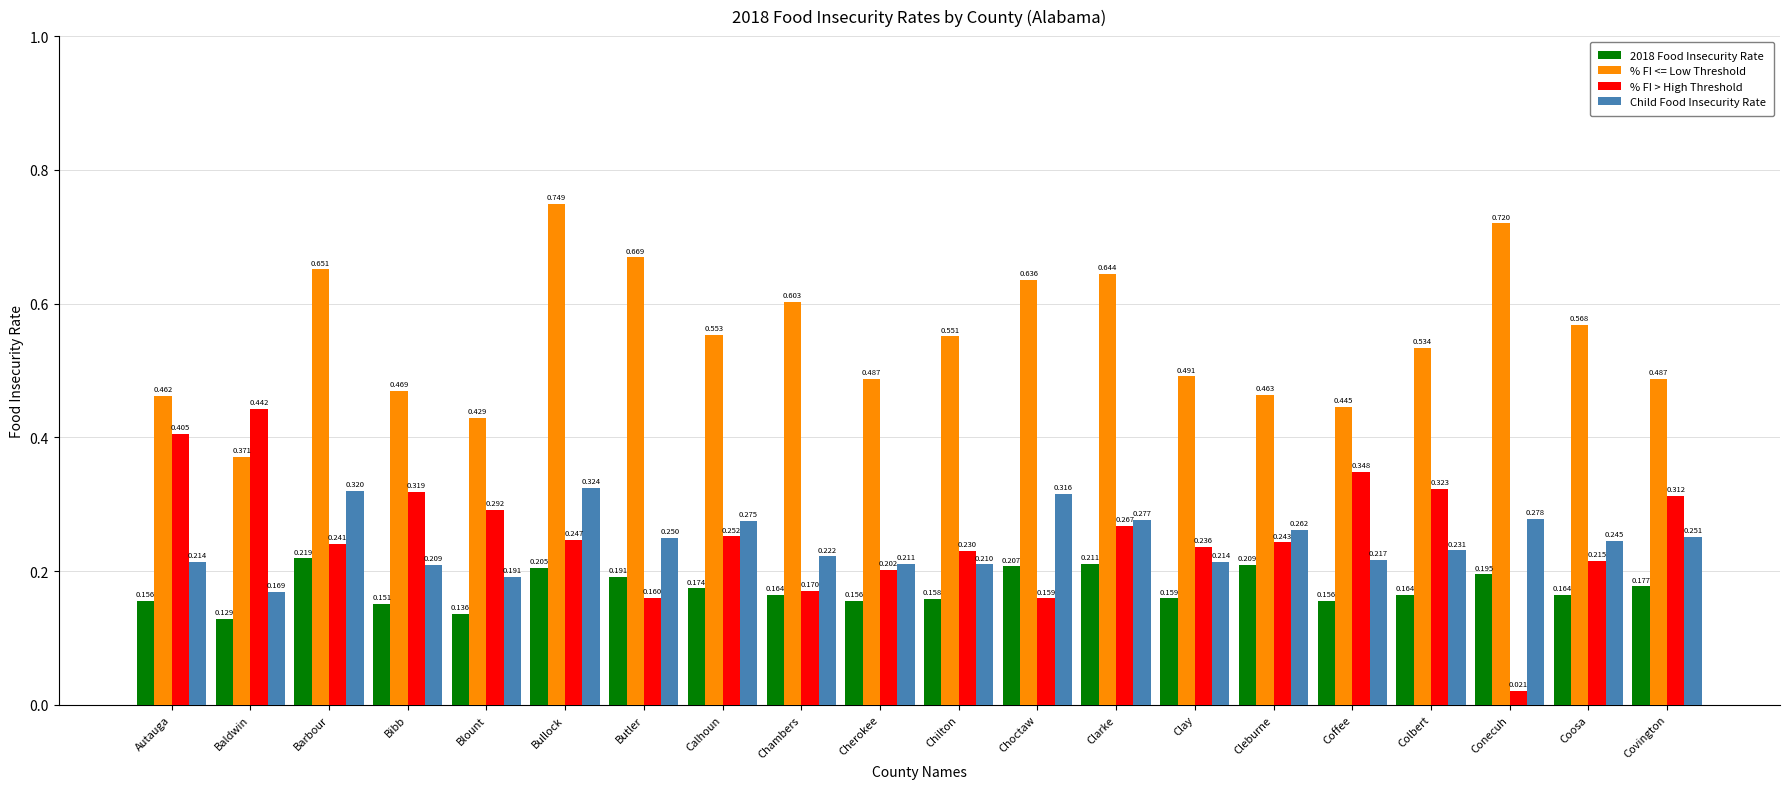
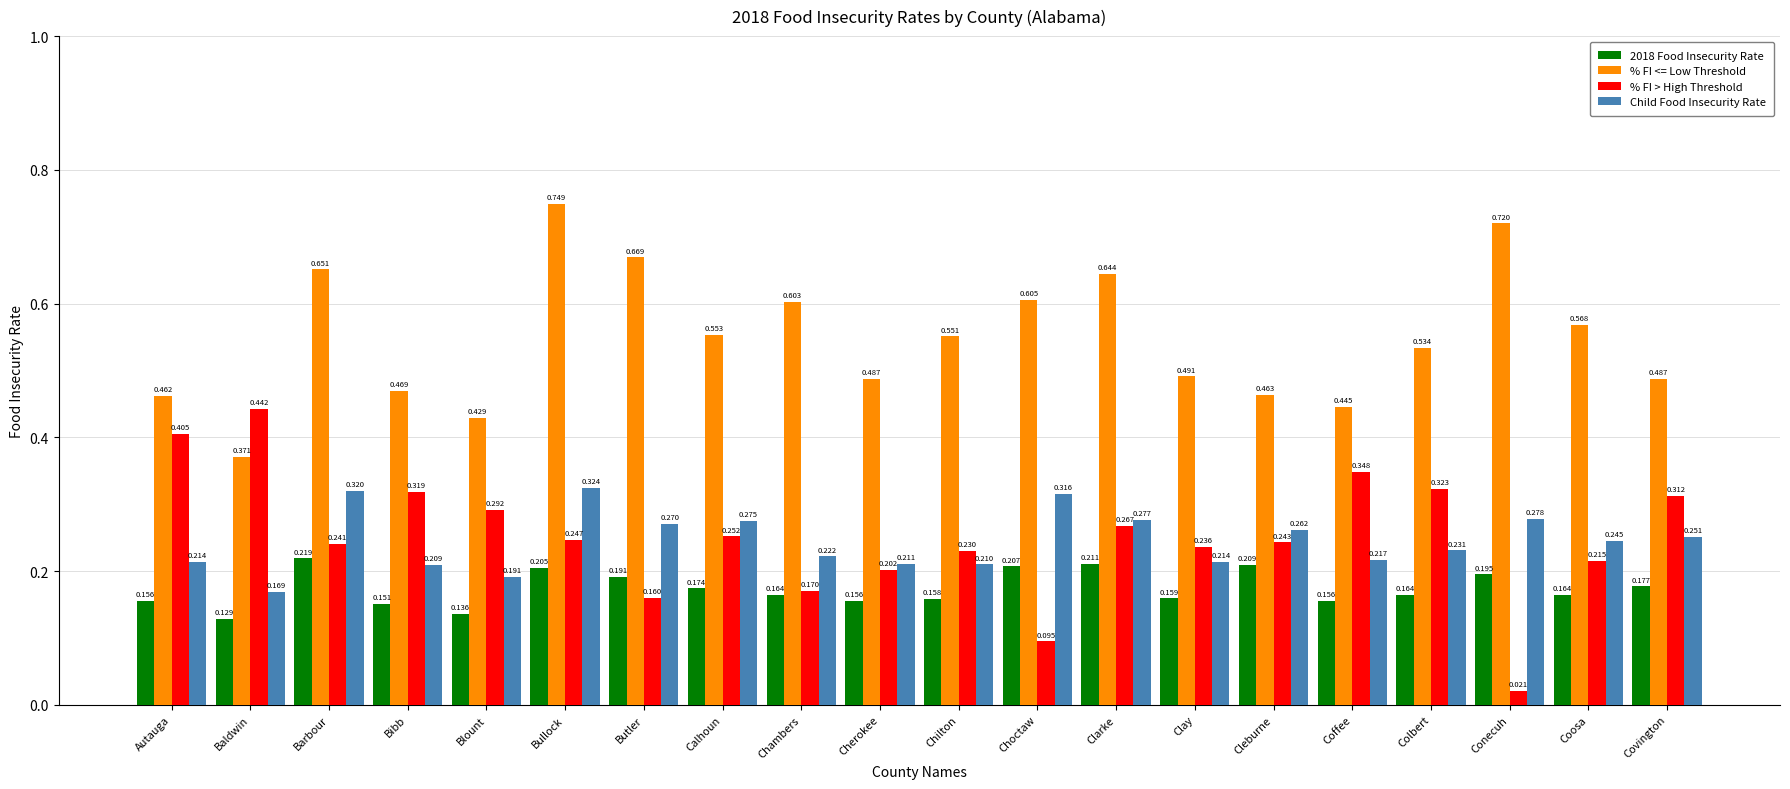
Child Food Insecurity Rate, Butler: 0.250 -> 0.270
% FI <= Low Threshold, Choctaw: 0.636 -> 0.605
% FI > High Threshold, Choctaw: 0.159 -> 0.095
